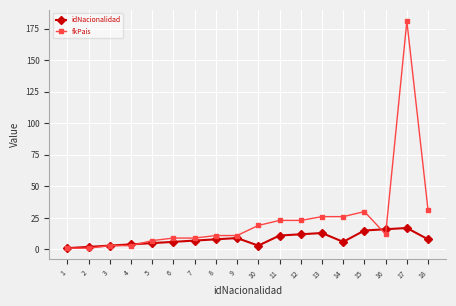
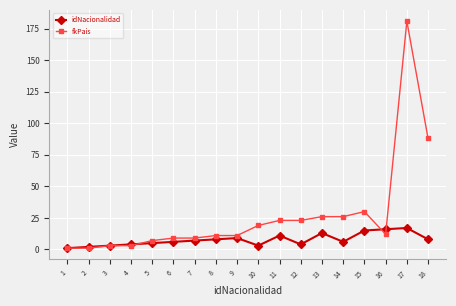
idNacionalidad, 12: 12 -> 4
fkPais, 18: 31 -> 88
